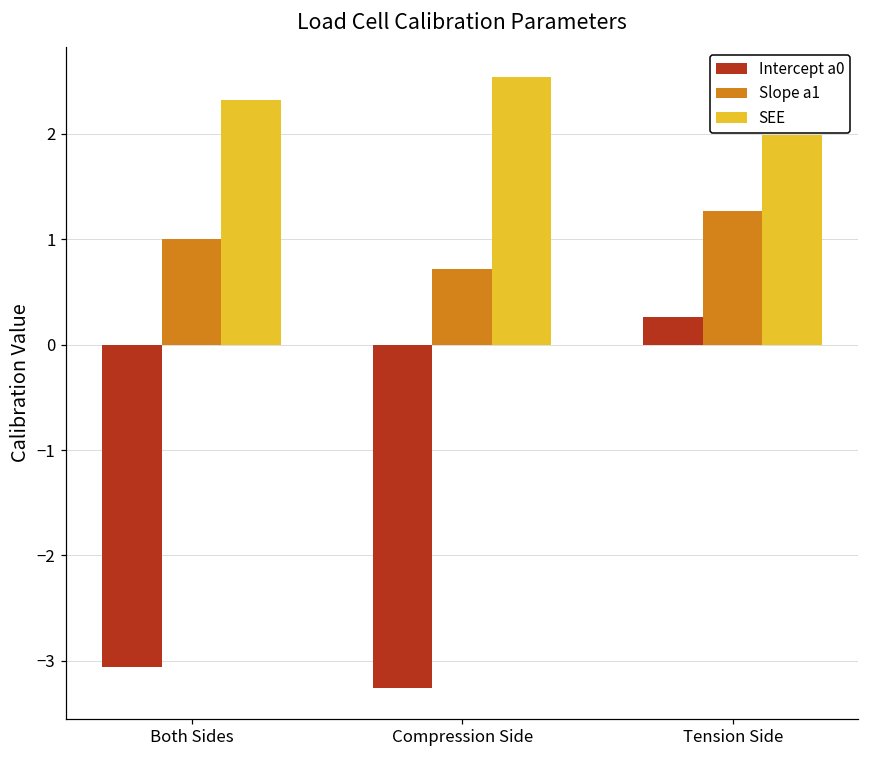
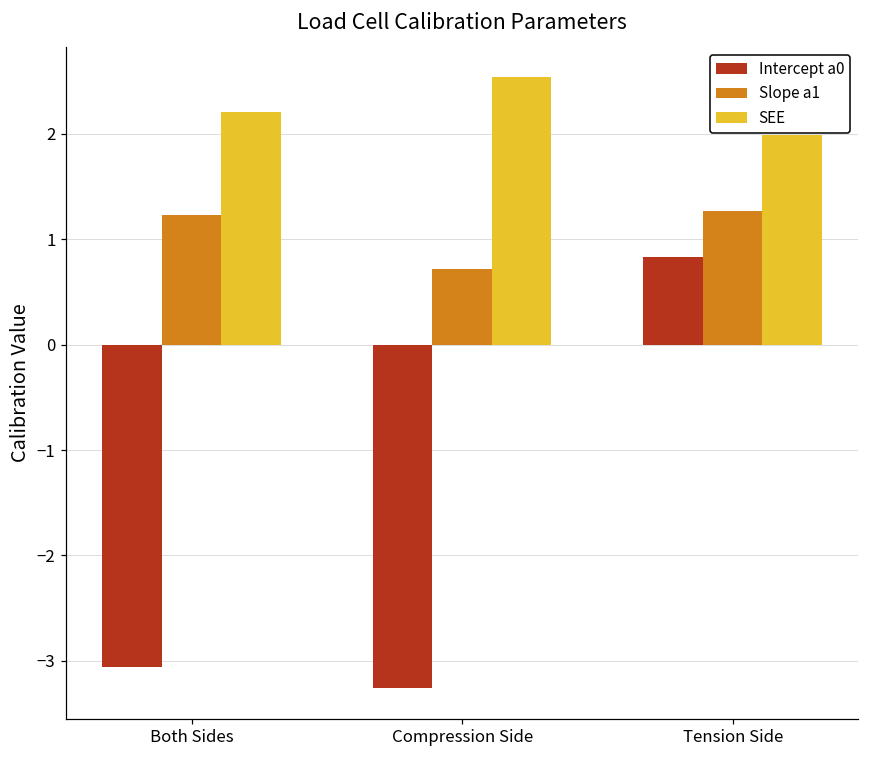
Slope a1, Both Sides: 1.0 -> 1.2
SEE, Both Sides: 2.3 -> 2.2
Intercept a0, Tension Side: 0.3 -> 0.8
